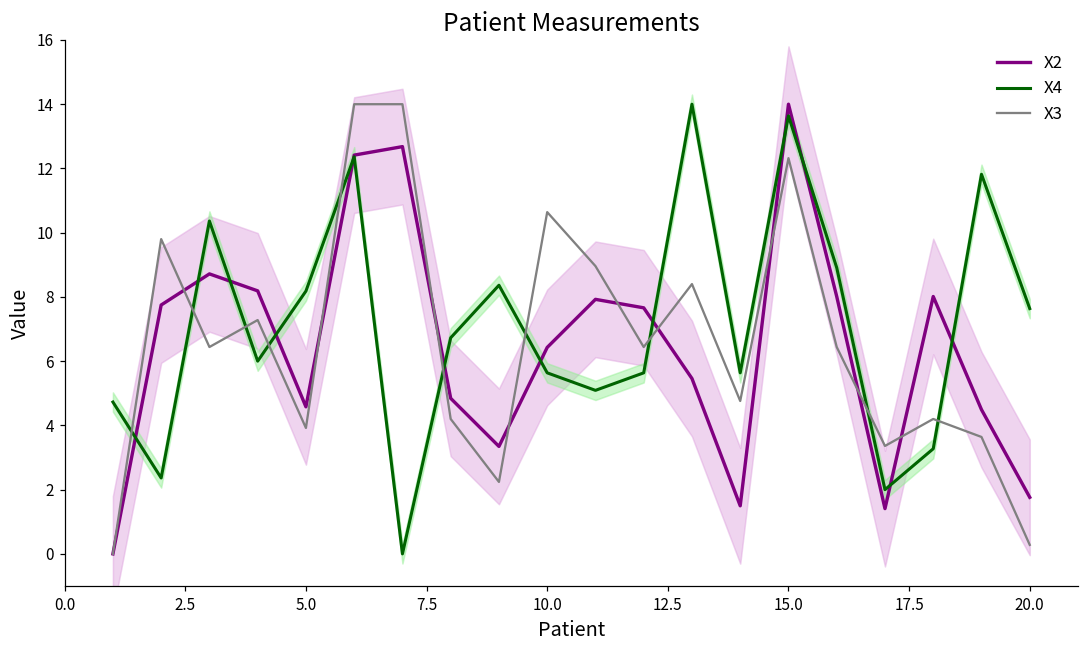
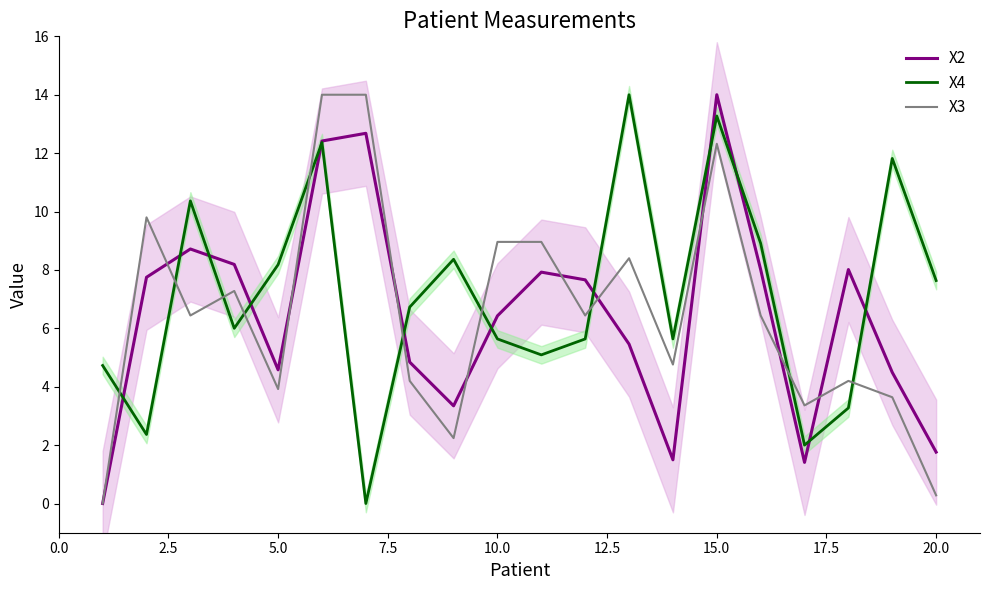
X3, 10.0: 10.6 -> 9.0
X4, 15.0: 13.6 -> 13.3
